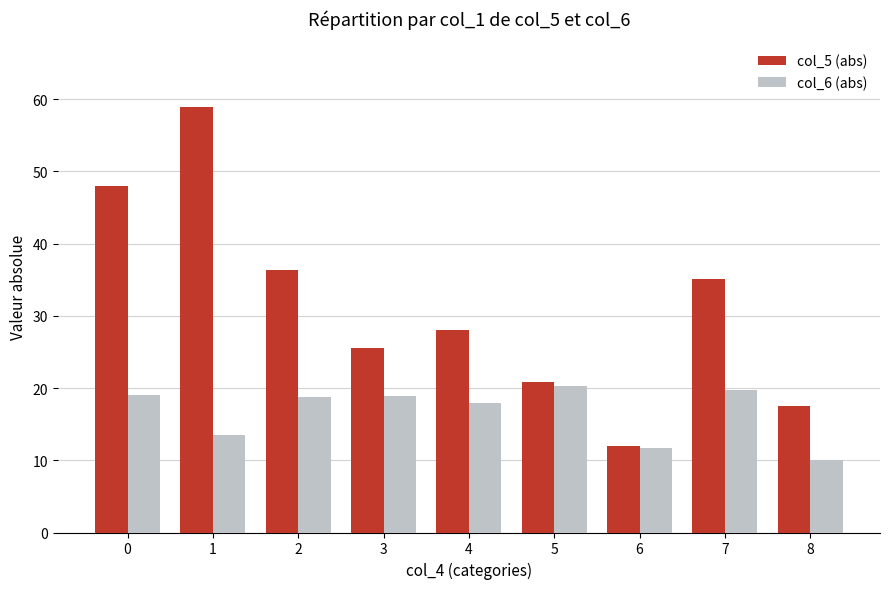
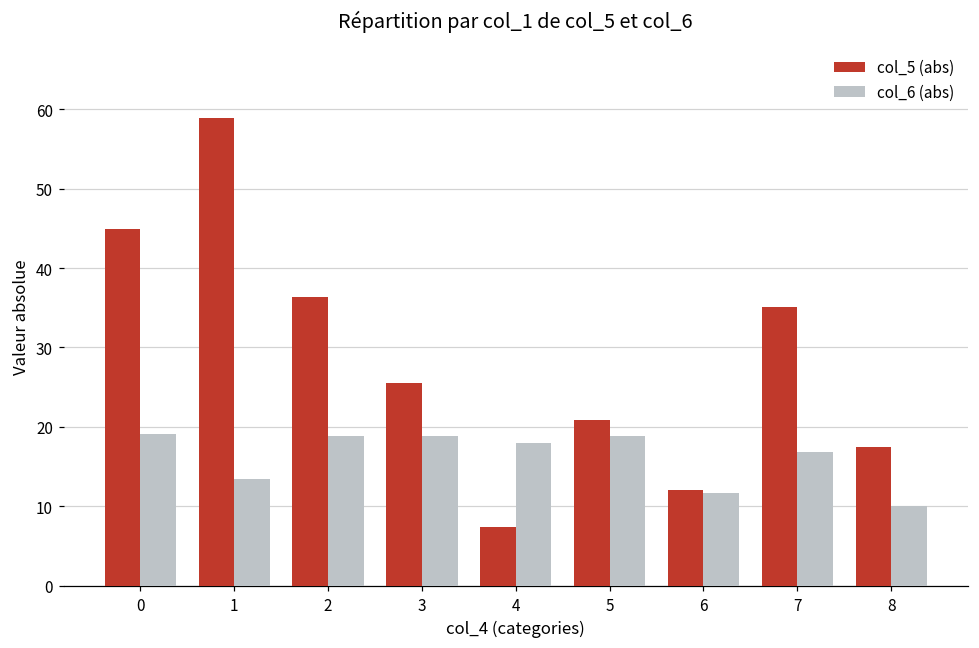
col_5 (abs), 0: 48 -> 45
col_5 (abs), 4: 28 -> 7
col_6 (abs), 5: 20 -> 19
col_6 (abs), 7: 20 -> 17
